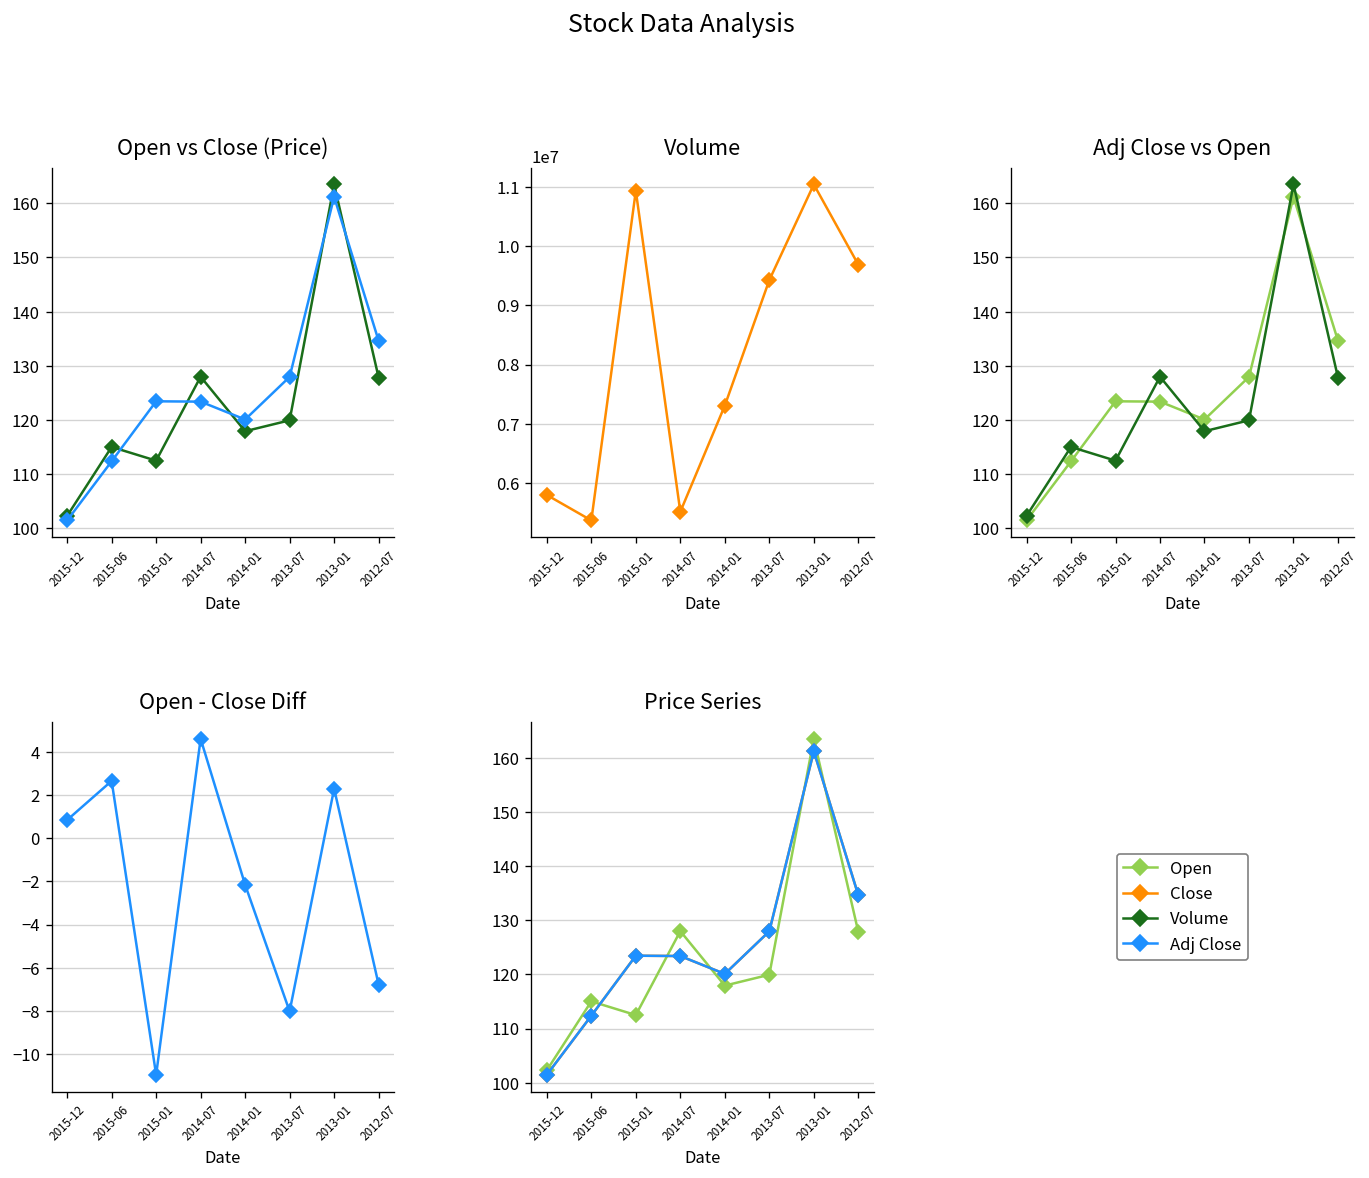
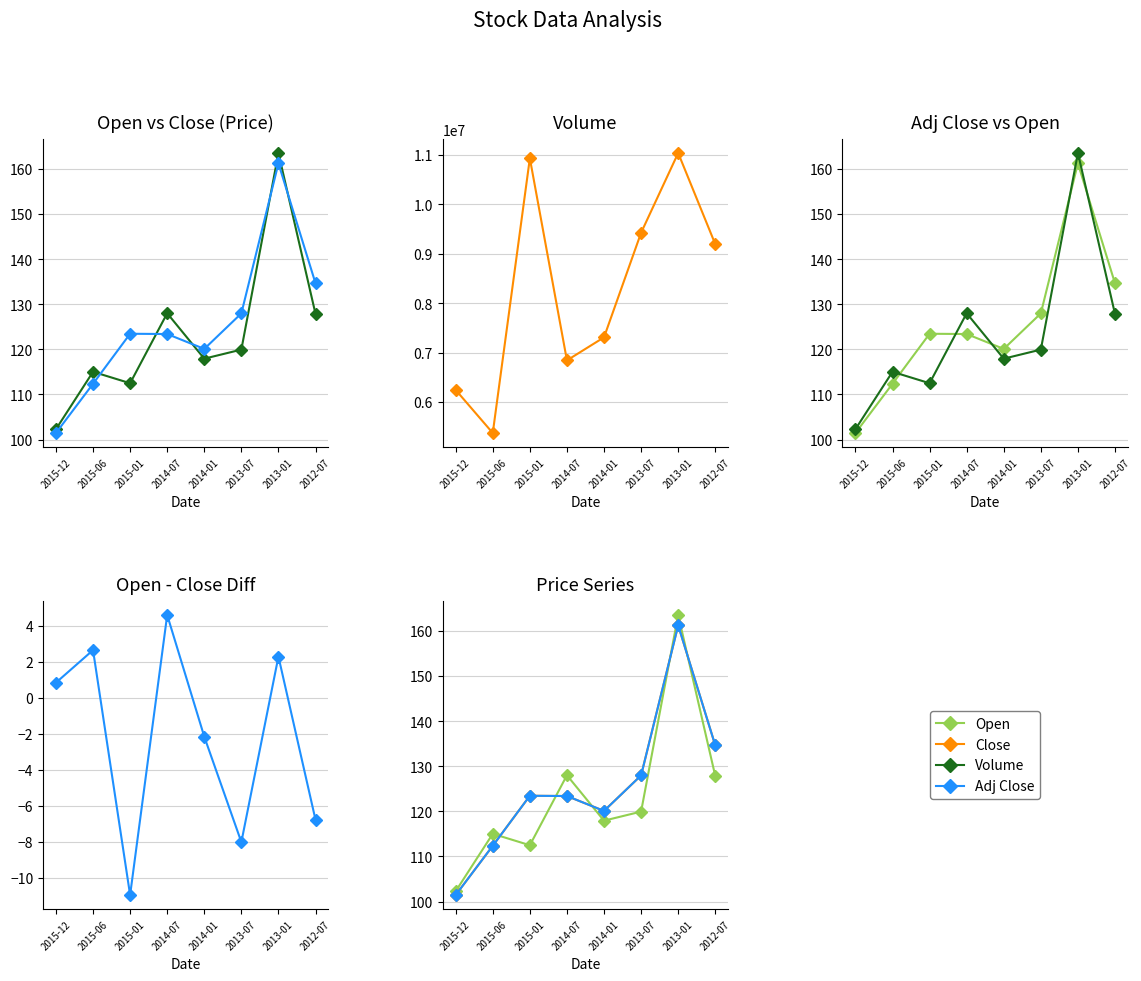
Volume, 2015-12: 5800000 -> 6200000
Volume, 2014-07: 5500000 -> 6800000
Volume, 2012-07: 9700000 -> 9200000
